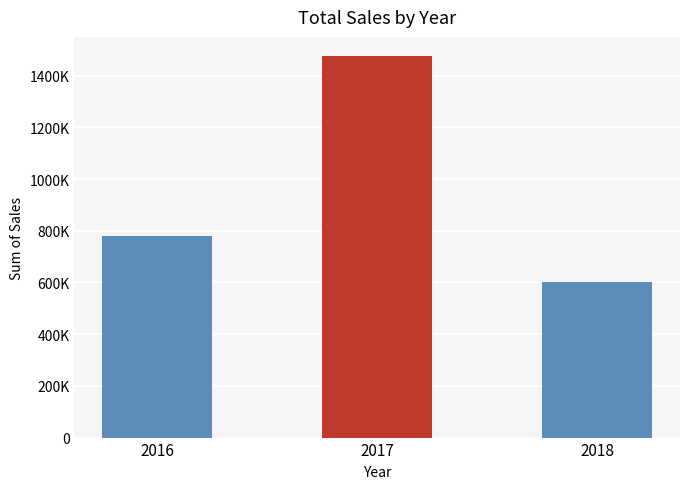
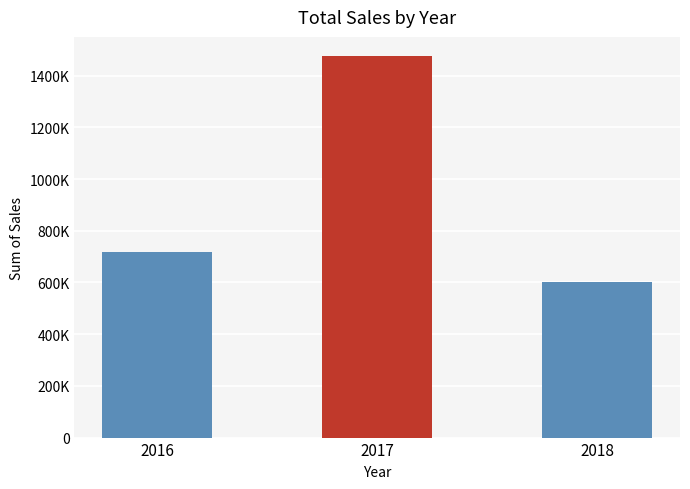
2016: 780000 -> 720000
